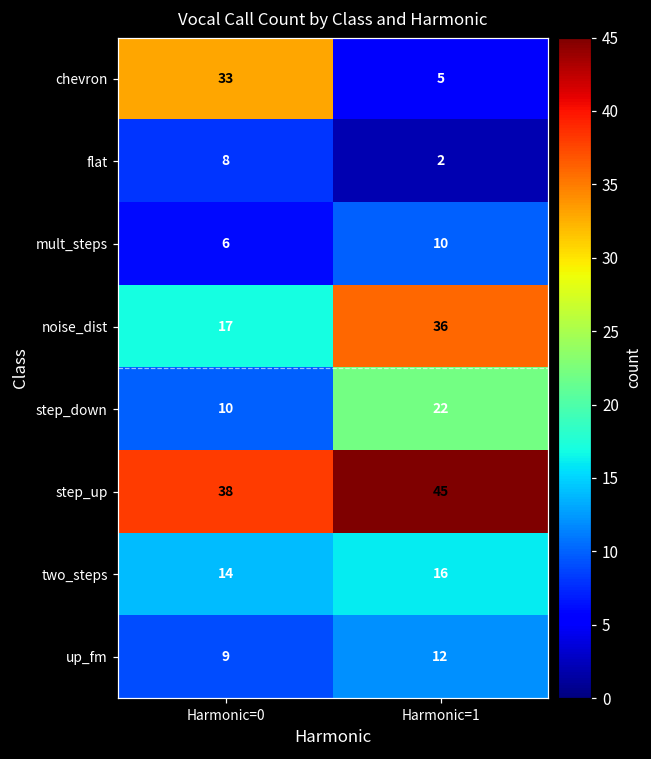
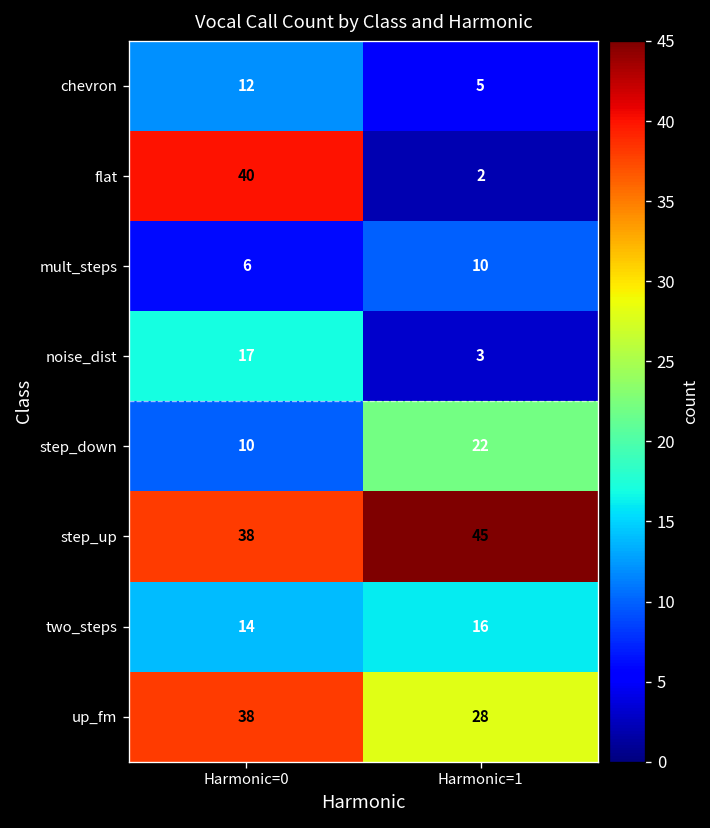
chevron, Harmonic=0: 33 -> 12
flat, Harmonic=0: 8 -> 40
noise_dist, Harmonic=1: 36 -> 3
up_fm, Harmonic=0: 9 -> 38
up_fm, Harmonic=1: 12 -> 28
